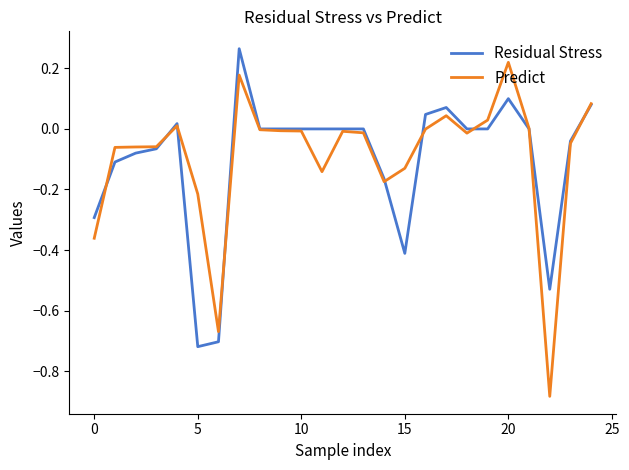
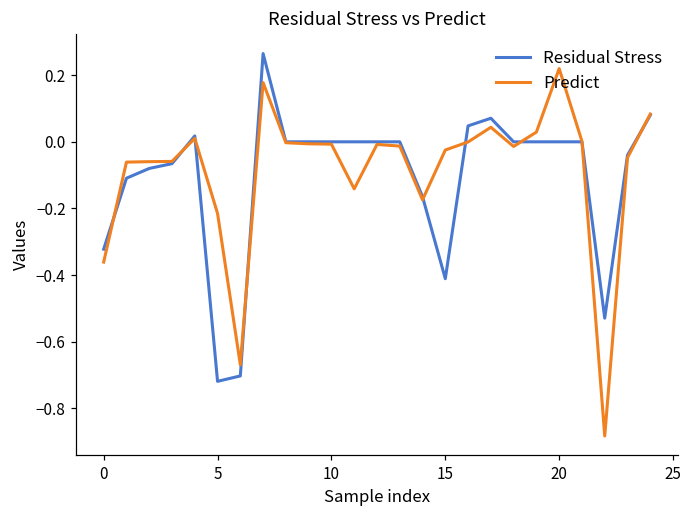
Residual Stress, 0: -0.29 -> -0.32
Predict, 15: -0.13 -> -0.02
Residual Stress, 20: 0.1 -> 0.0
